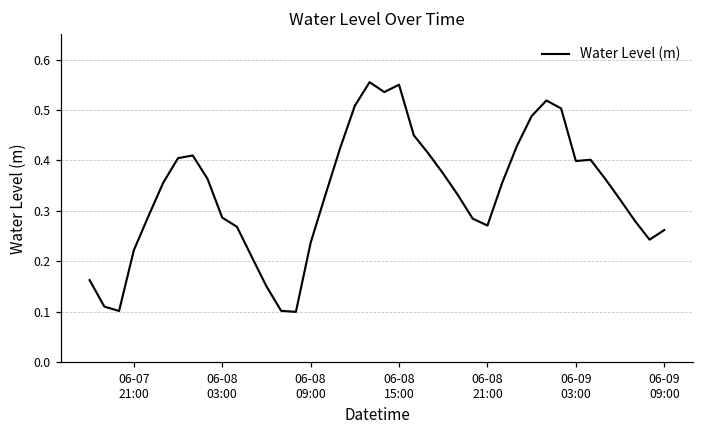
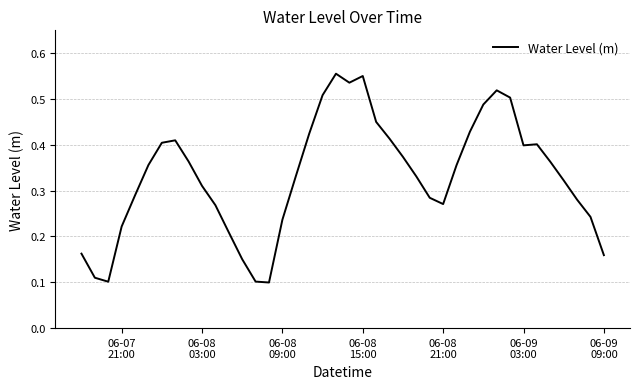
06-08 03:00: 0.29 -> 0.31
06-09 09:00: 0.26 -> 0.16
